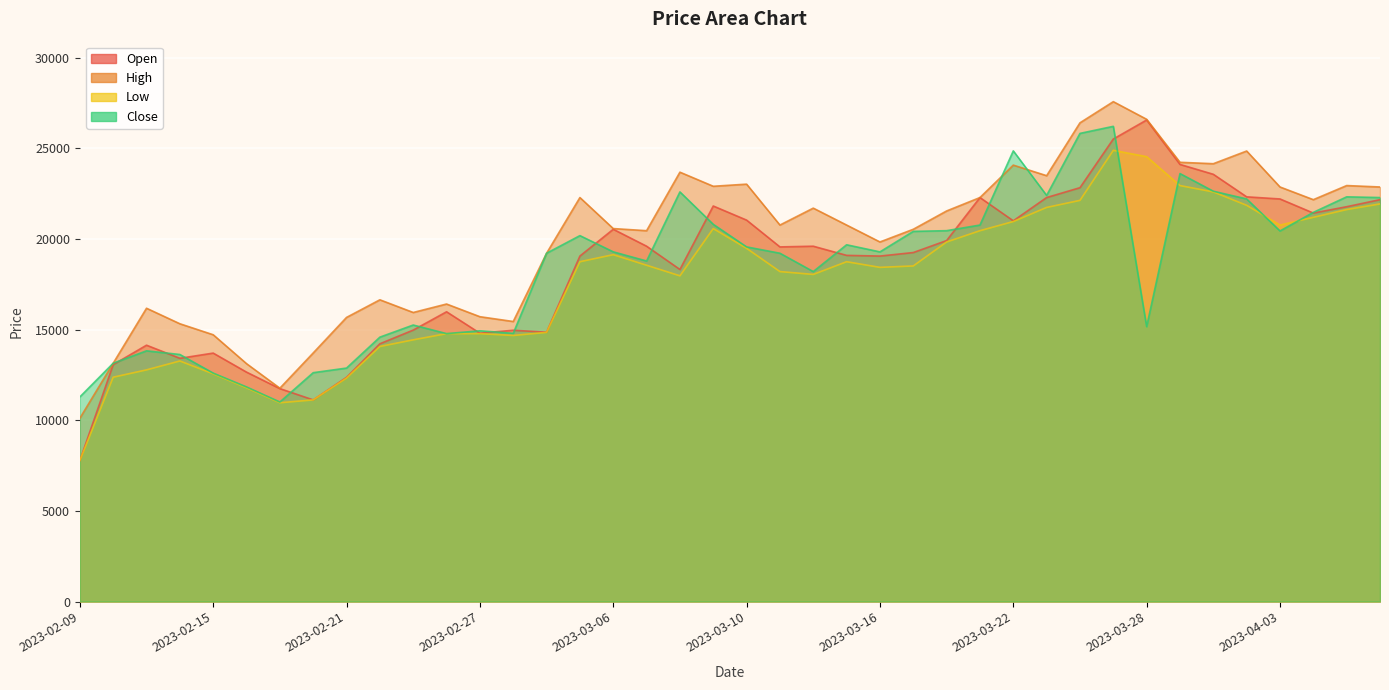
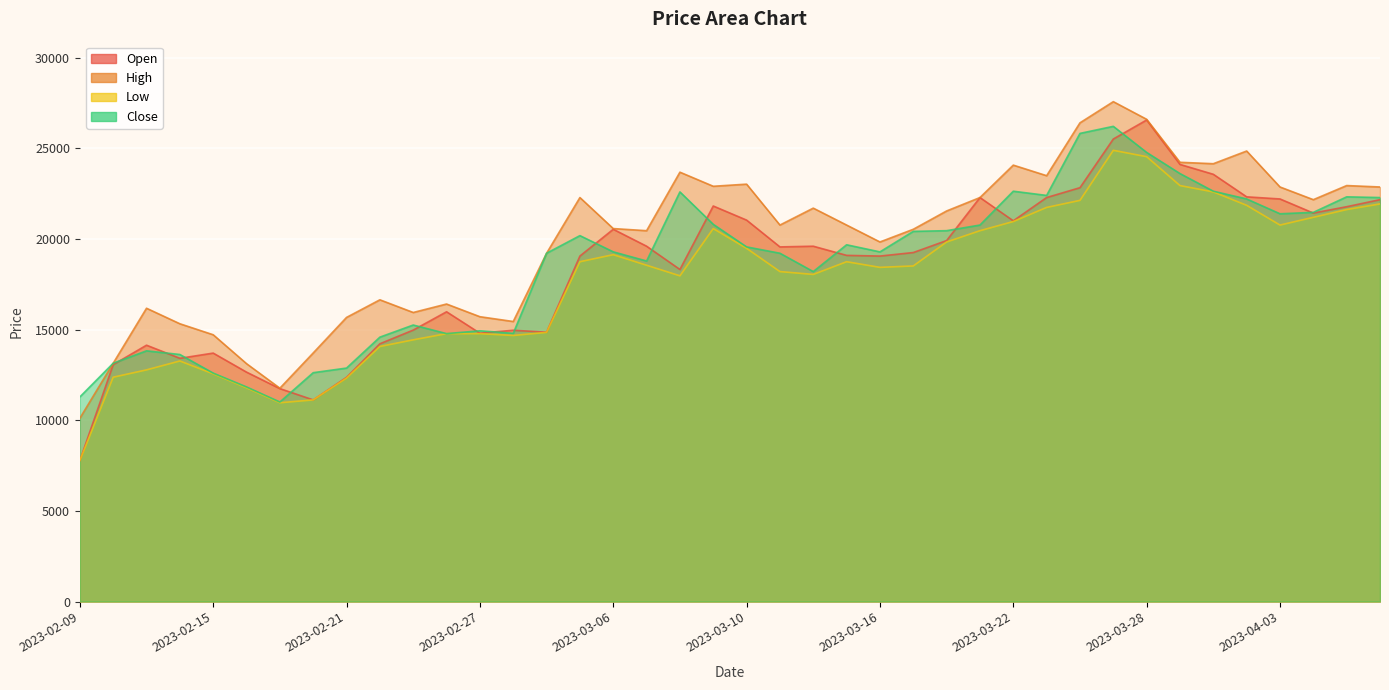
Close, 2023-03-22: 24900 -> 22600
Close, 2023-03-28: 15200 -> 24800
Close, 2023-04-03: 20400 -> 21400
